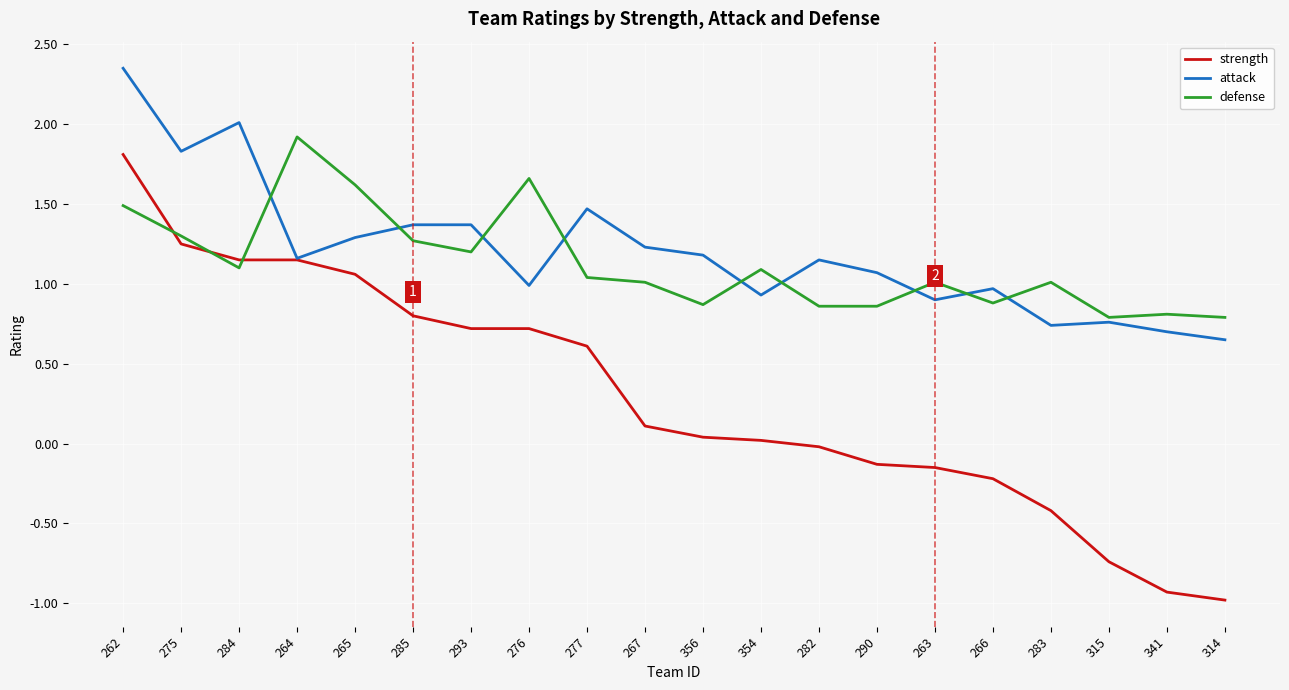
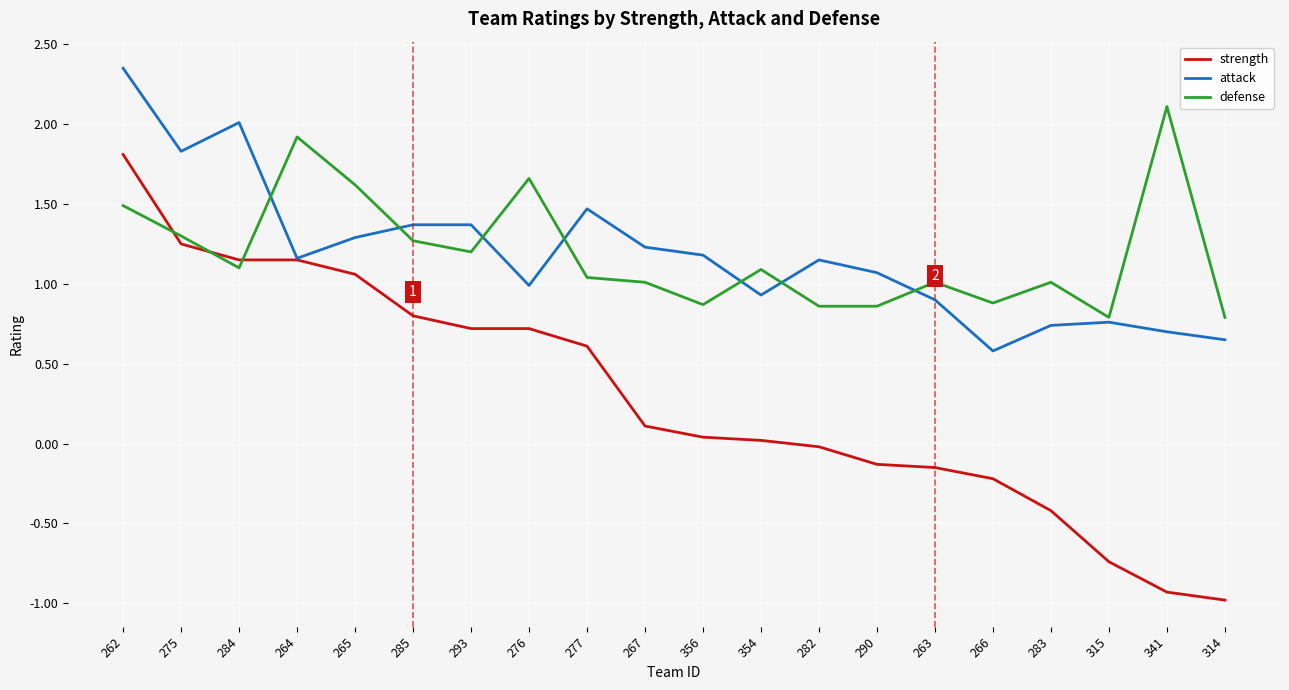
attack, 266: 0.97 -> 0.58
defense, 341: 0.81 -> 2.11
